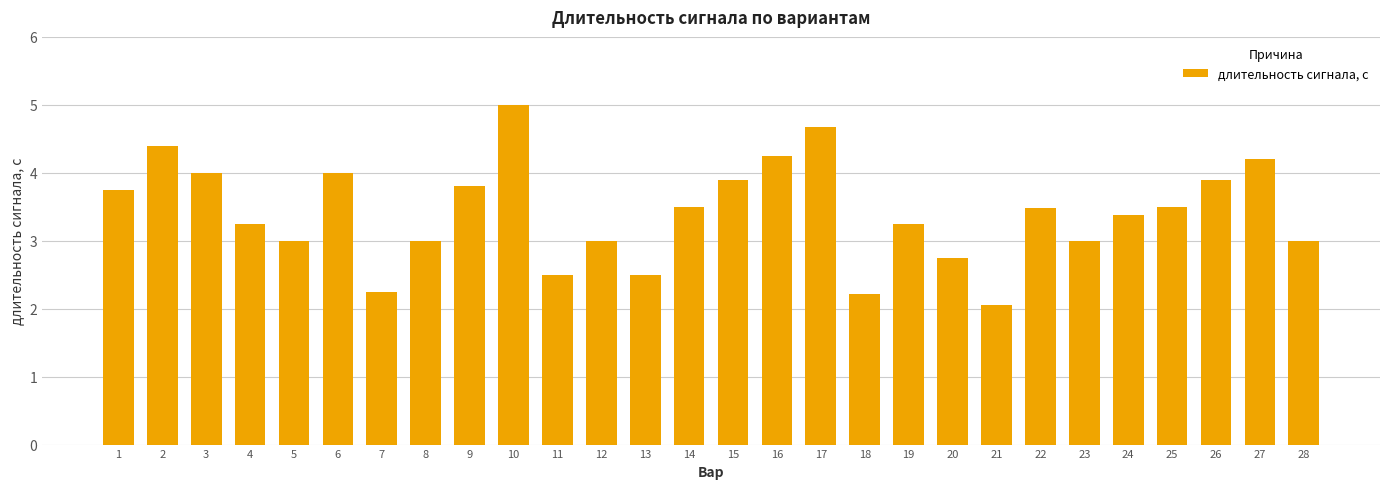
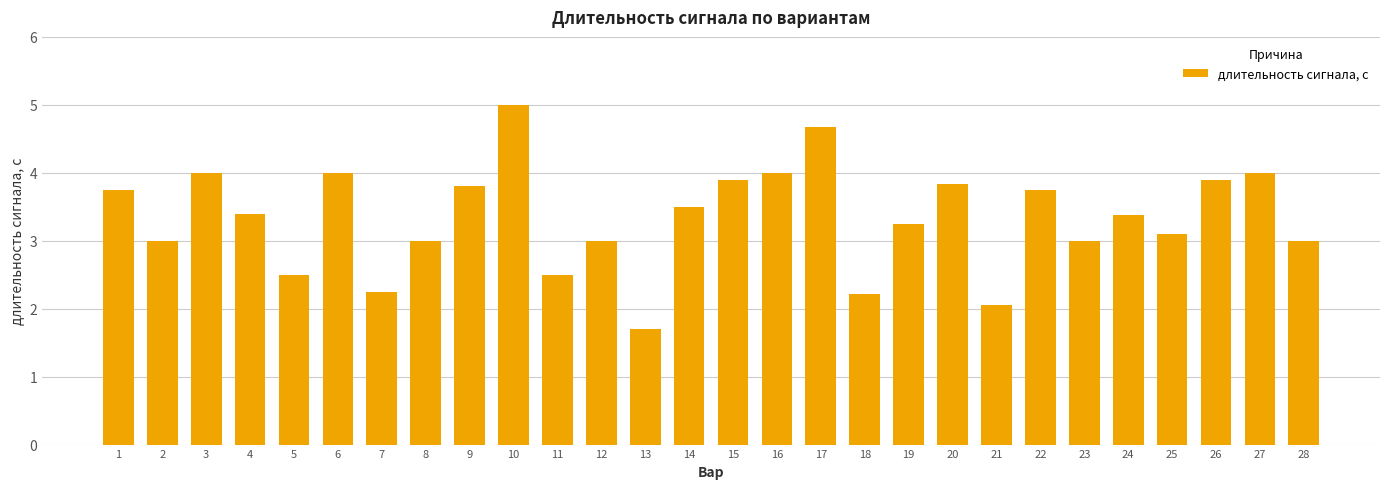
2: 4.4 -> 3.0
4: 3.3 -> 3.4
5: 3.0 -> 2.5
13: 2.5 -> 1.7
16: 4.3 -> 4.0
20: 2.8 -> 3.8
22: 3.5 -> 3.8
25: 3.5 -> 3.1
27: 4.2 -> 4.0
